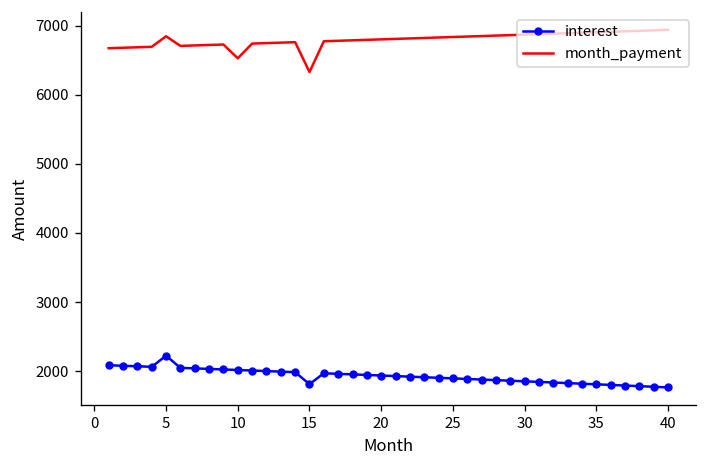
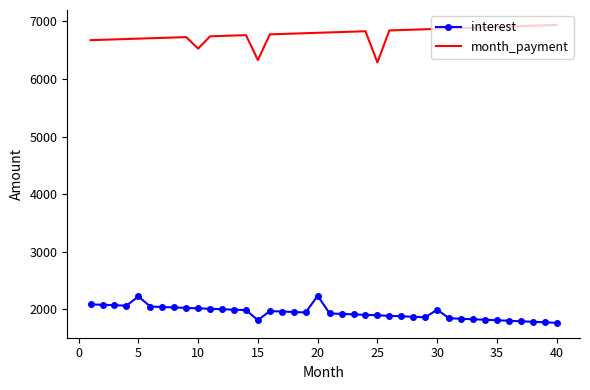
month_payment, 5: 6800 -> 6700
interest, 20: 1900 -> 2200
month_payment, 25: 6800 -> 6300
interest, 30: 1900 -> 2000
